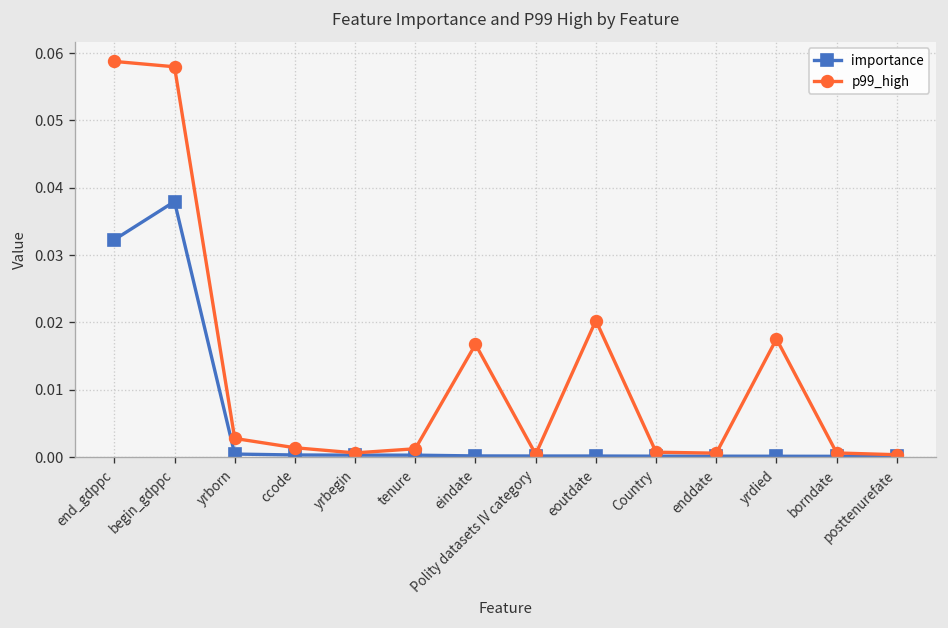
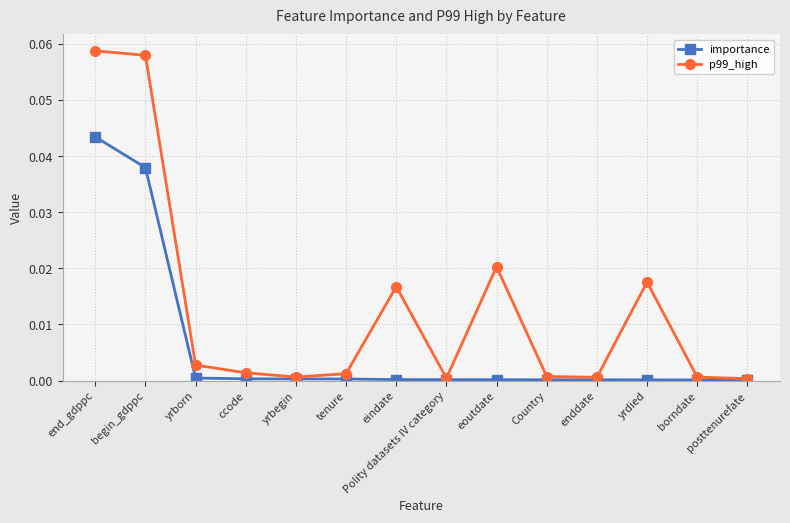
importance, end_gdppc: 0.032 -> 0.043
